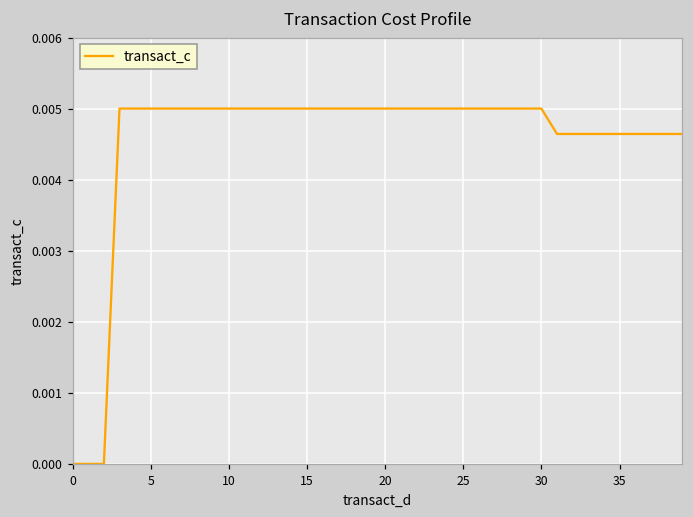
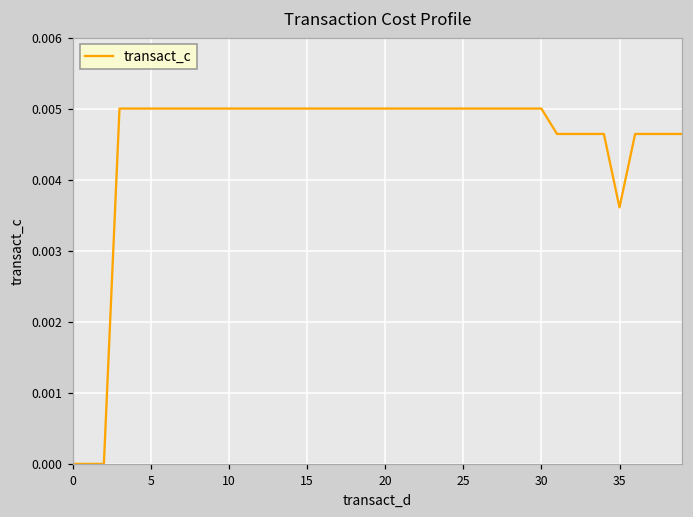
35: 0.0046 -> 0.0036
